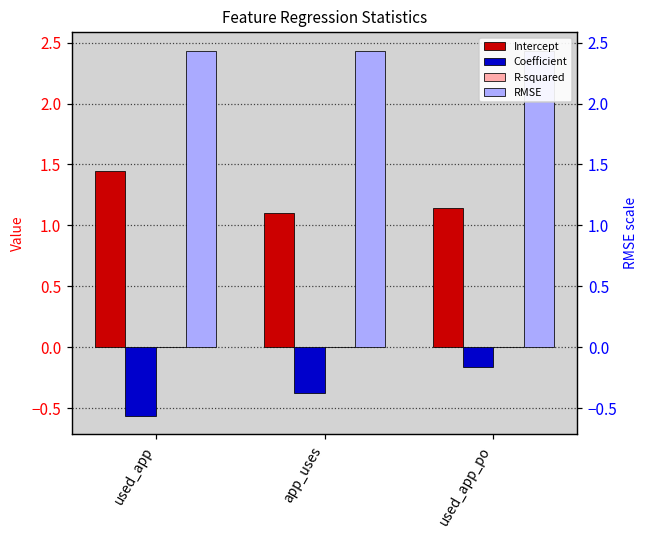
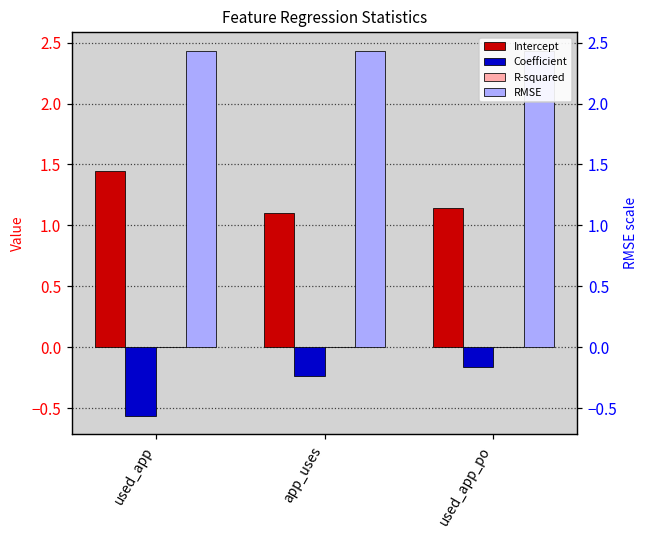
Coefficient, app_uses: -0.37 -> -0.23
